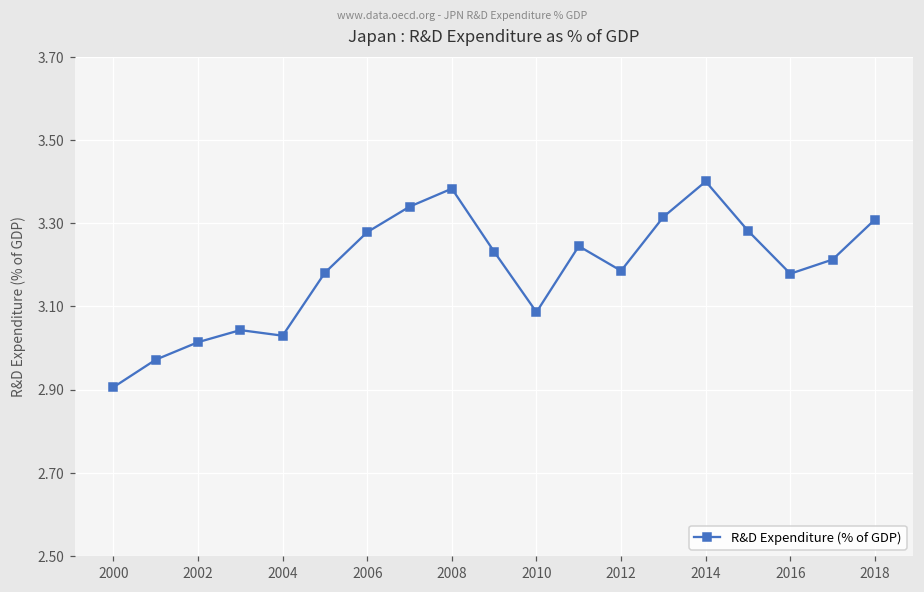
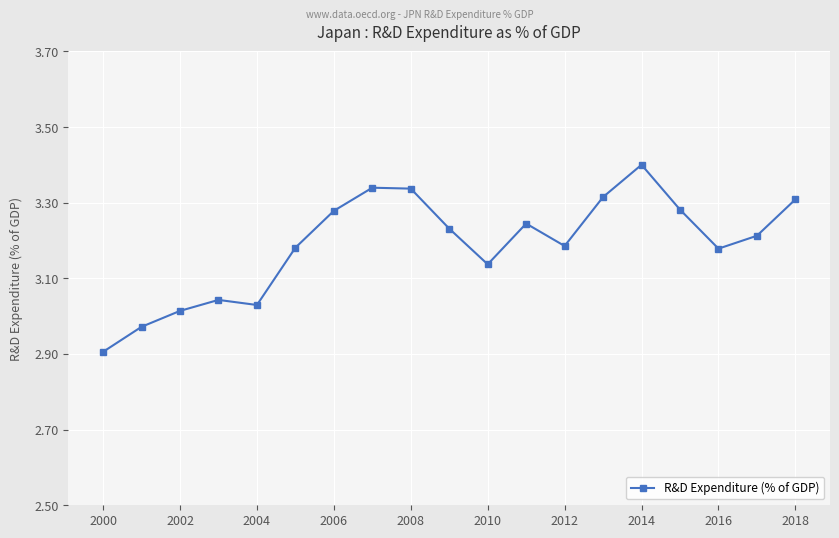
2008: 3.38 -> 3.34
2010: 3.09 -> 3.14
